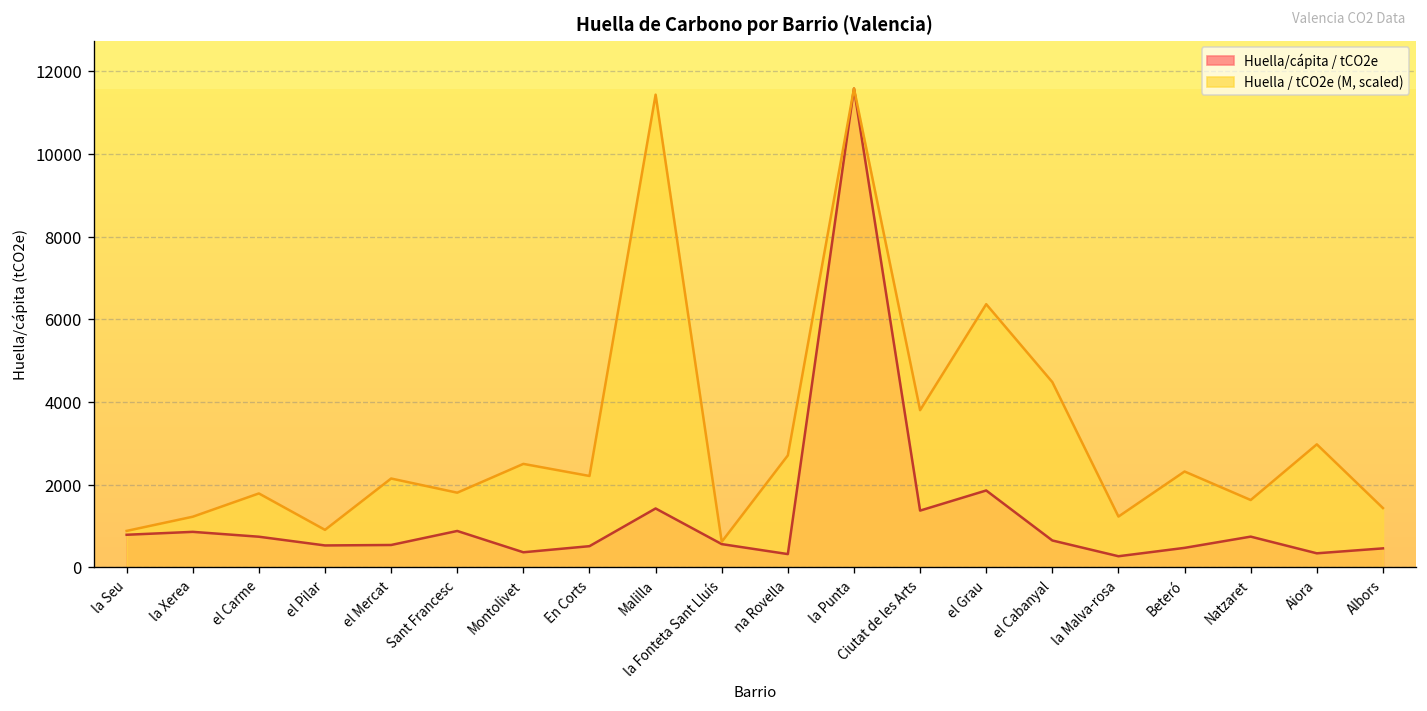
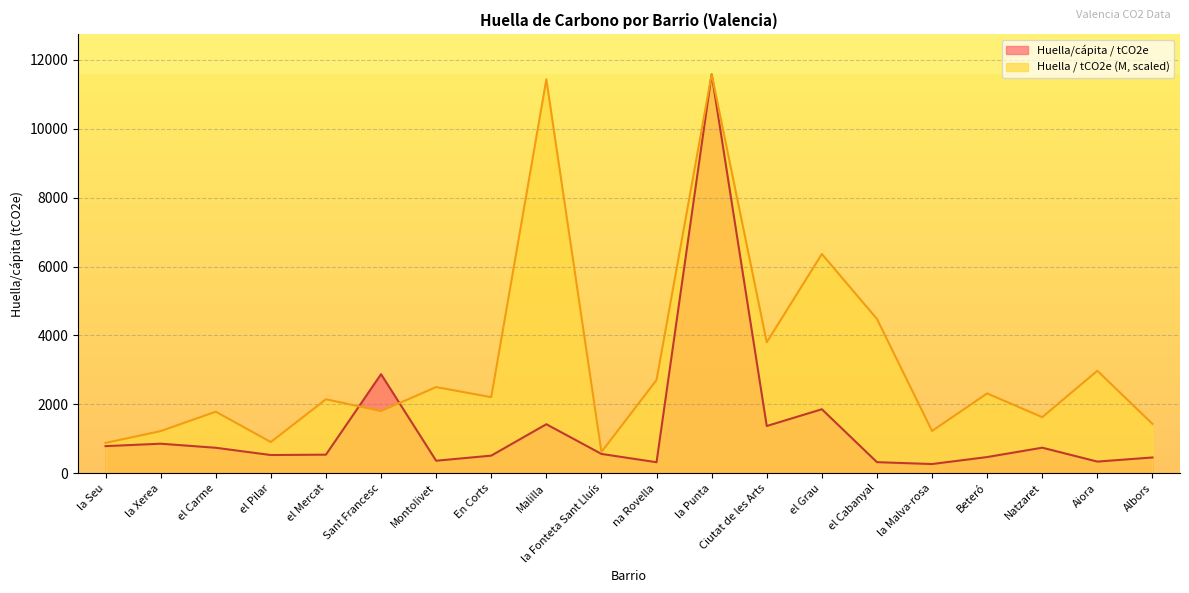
Huella/cápita / tCO2e, Sant Francesc: 900 -> 2900
Huella/cápita / tCO2e, el Cabanyal: 600 -> 300
